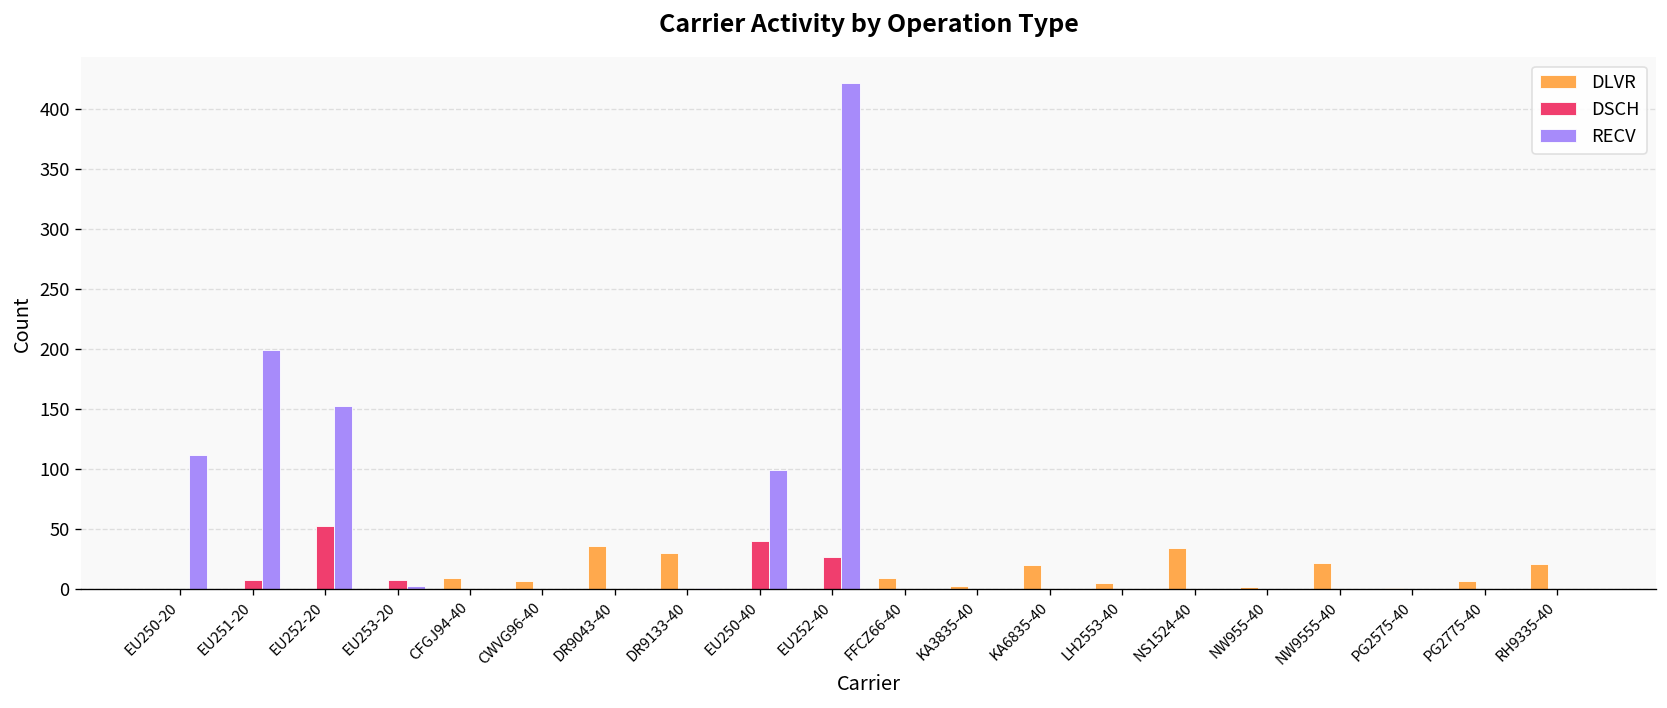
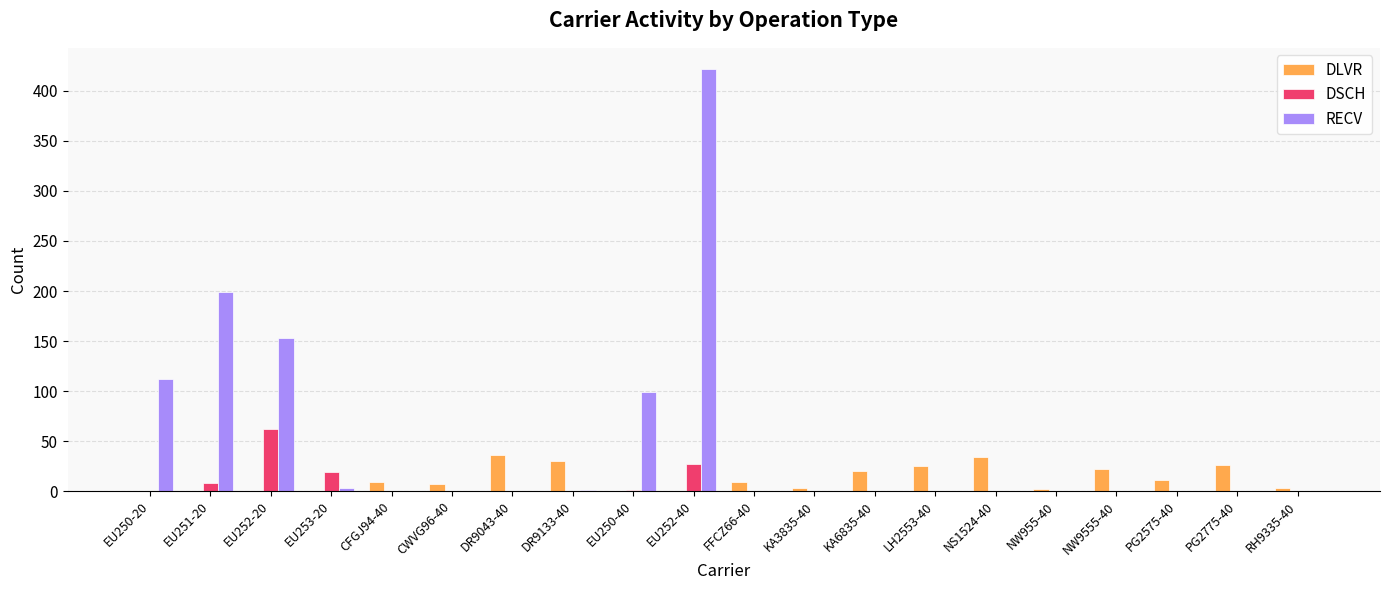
DSCH, EU252-20: 53 -> 62
DSCH, EU253-20: 8 -> 19
DSCH, EU250-40: 40 -> 1
DLVR, LH2553-40: 5 -> 25
DLVR, PG2575-40: 1 -> 11
DLVR, PG2775-40: 7 -> 26
DLVR, RH9335-40: 21 -> 3
